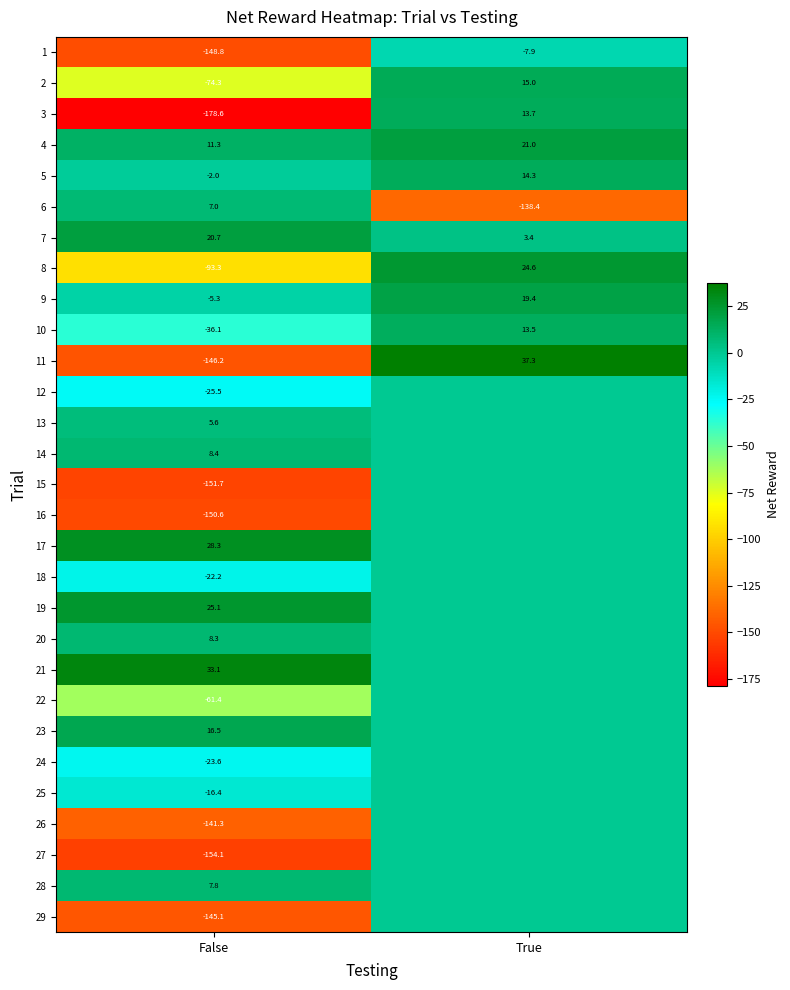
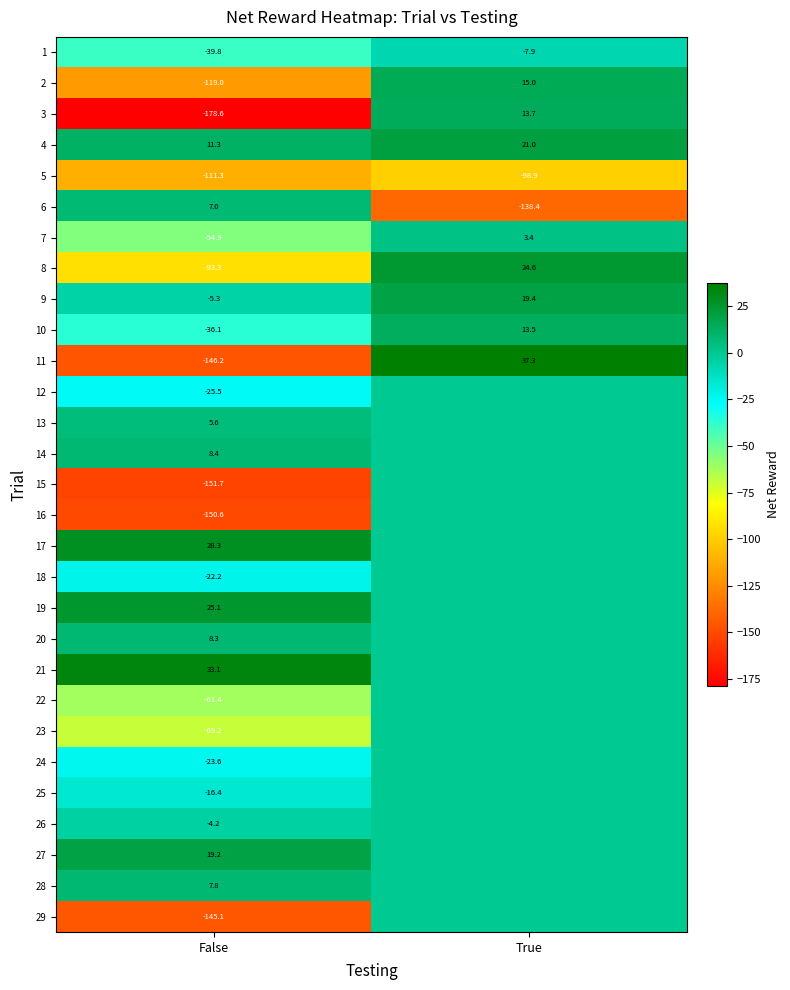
1, False: -148.8 -> -39.8
2, False: -74.3 -> -119.0
5, False: -2.0 -> -111.3
5, True: 14.3 -> -98.9
7, False: 20.7 -> -54.9
23, False: 16.5 -> -69.2
26, False: -141.3 -> -4.2
27, False: -154.1 -> 19.2
